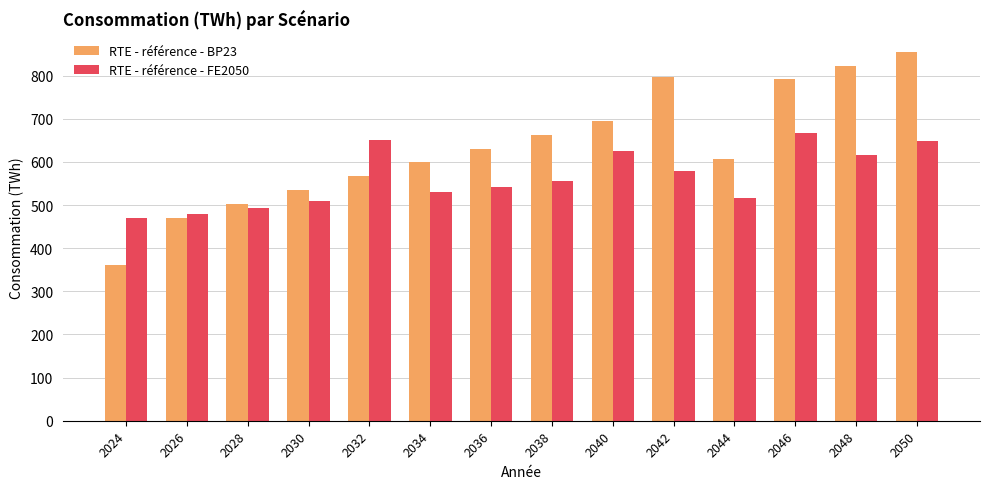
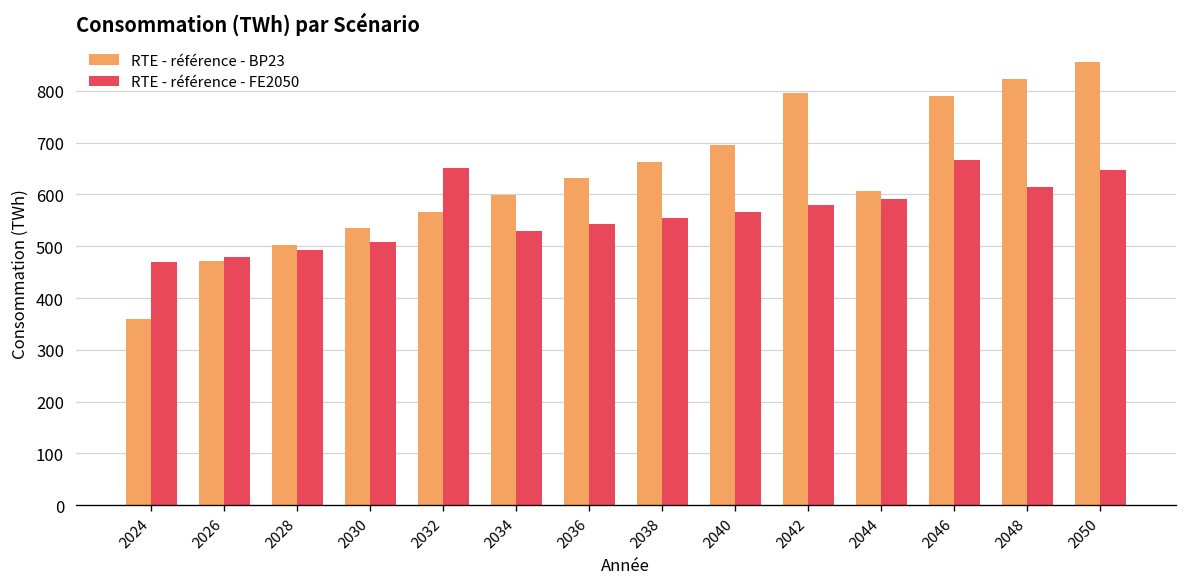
RTE - référence - FE2050, 2040: 620 -> 570
RTE - référence - FE2050, 2044: 520 -> 590
